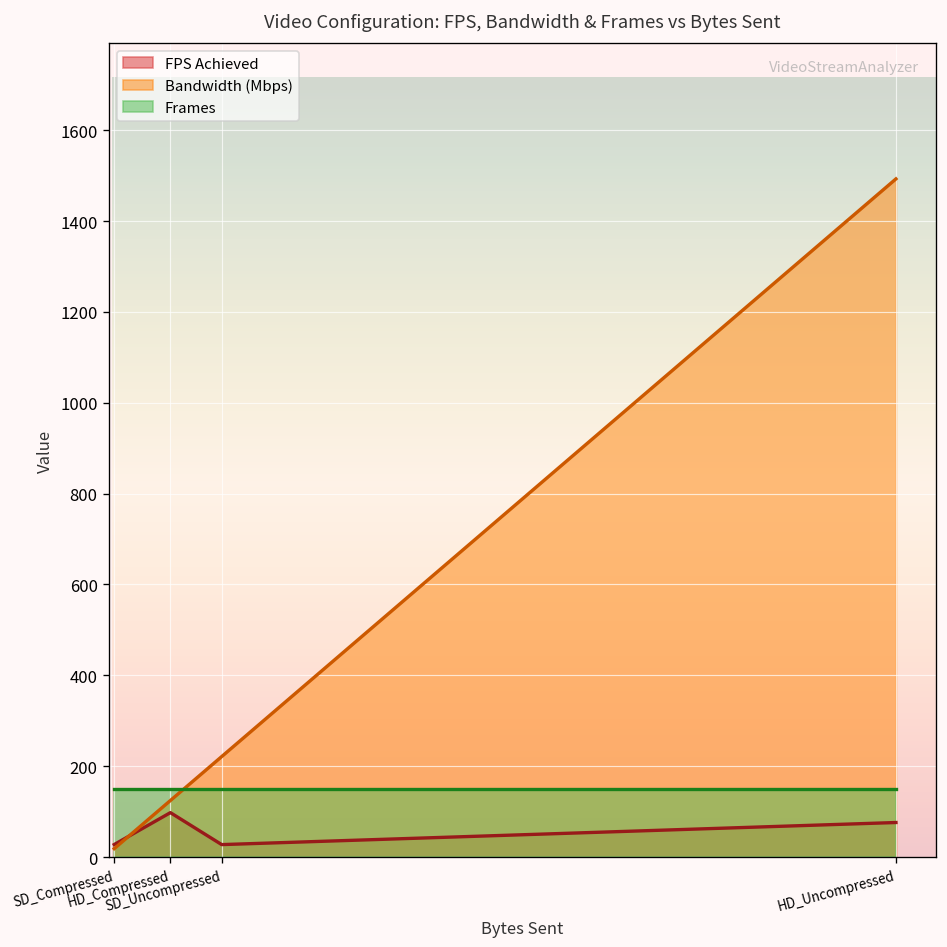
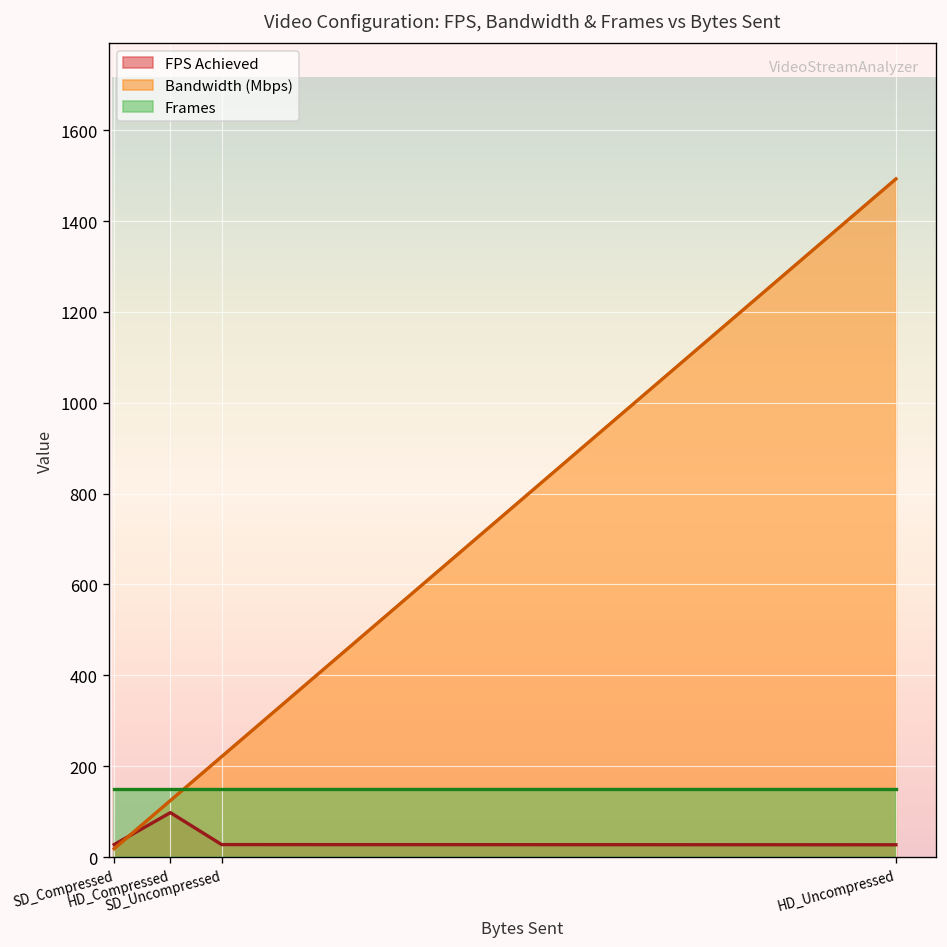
FPS Achieved, HD_Uncompressed: 80 -> 30
